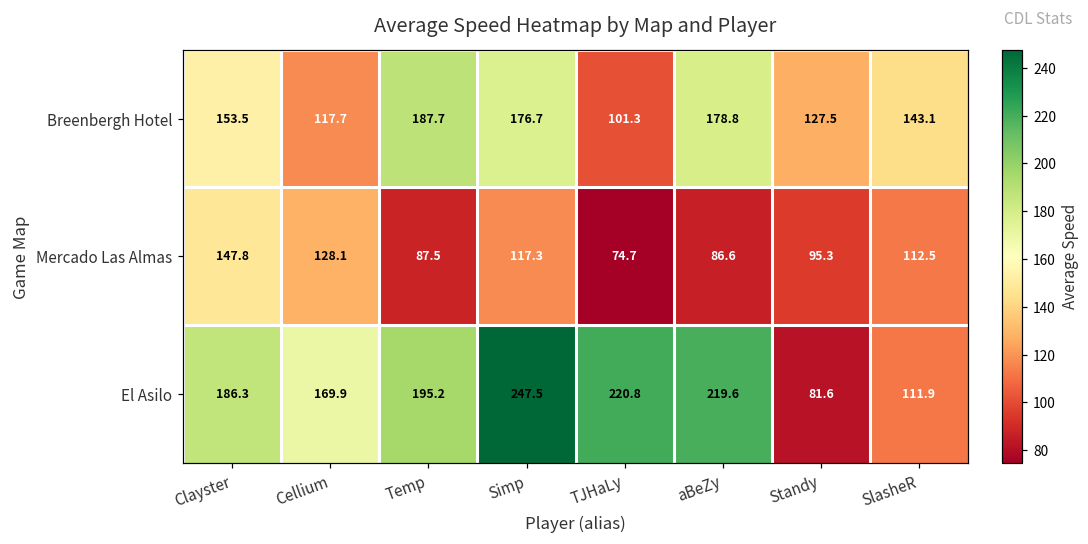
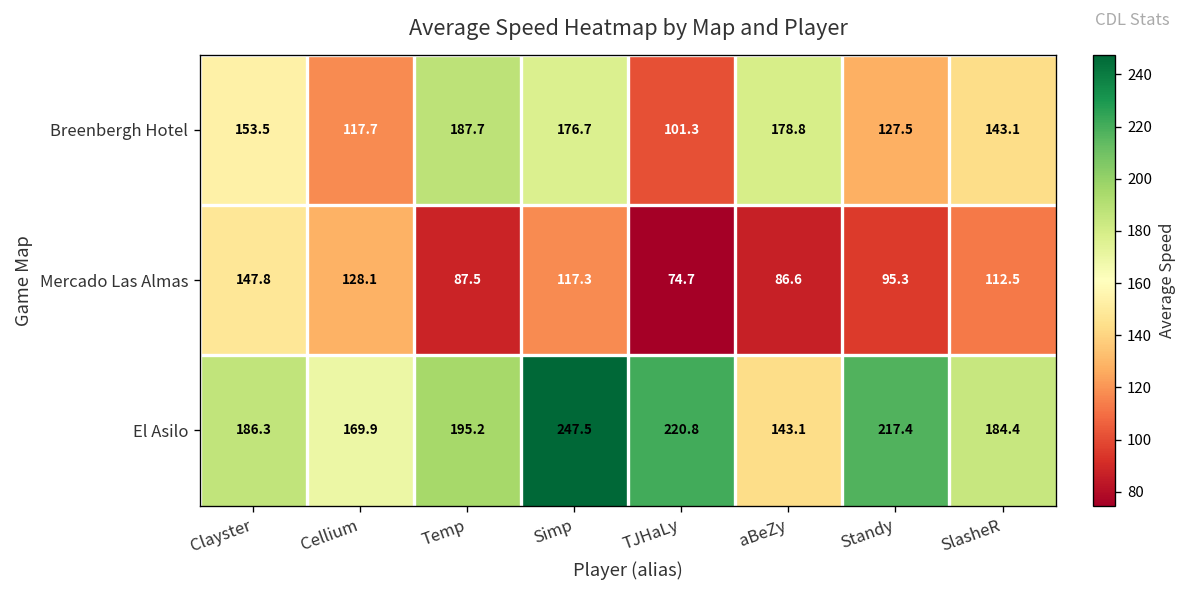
El Asilo, aBeZy: 219.6 -> 143.1
El Asilo, Standy: 81.6 -> 217.4
El Asilo, SlasheR: 111.9 -> 184.4
